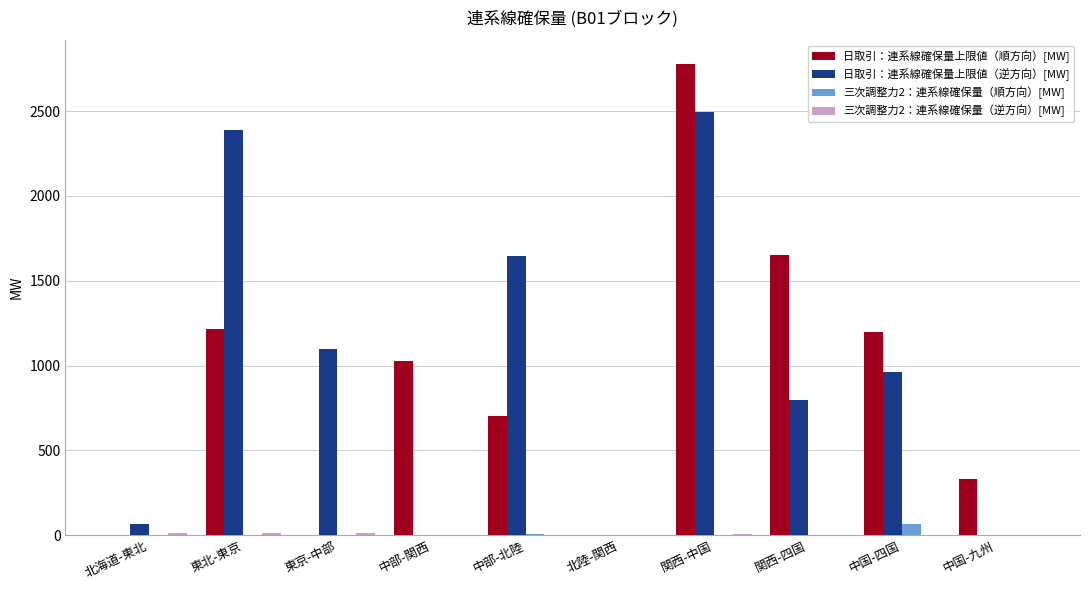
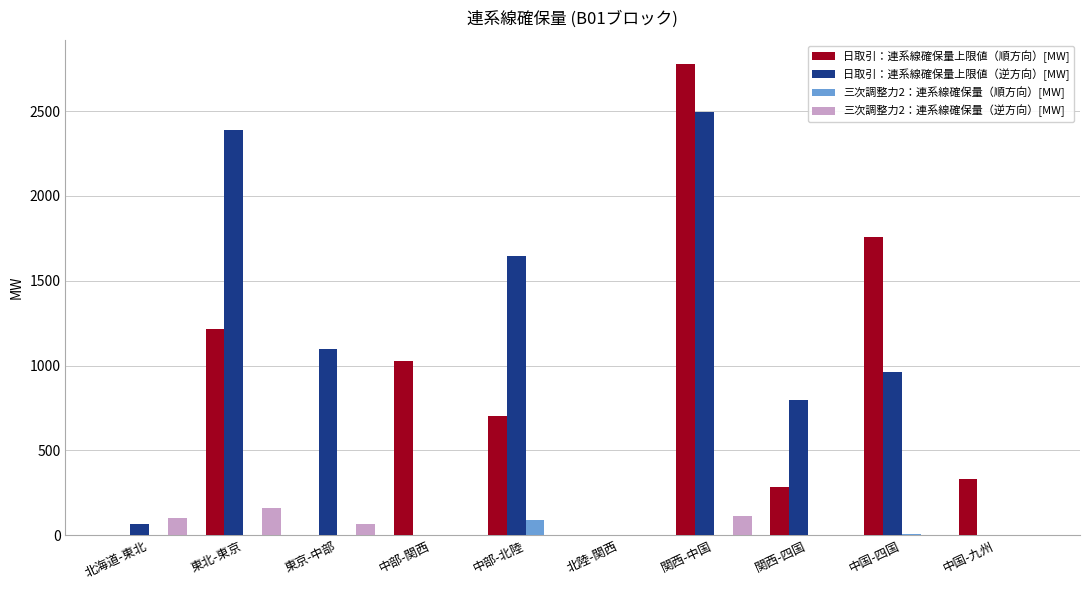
三次調整力2：連系線確保量（逆方向）[MW], 北海道-東北: 10 -> 100
三次調整力2：連系線確保量（逆方向）[MW], 東北-東京: 10 -> 160
三次調整力2：連系線確保量（逆方向）[MW], 東京-中部: 10 -> 70
三次調整力2：連系線確保量（順方向）[MW], 中部-北陸: 10 -> 90
三次調整力2：連系線確保量（逆方向）[MW], 関西-中国: 10 -> 110
日取引：連系線確保量上限値（順方向）[MW], 関西-四国: 1650 -> 290
日取引：連系線確保量上限値（順方向）[MW], 中国-四国: 1200 -> 1760
三次調整力2：連系線確保量（順方向）[MW], 中国-四国: 60 -> 10
